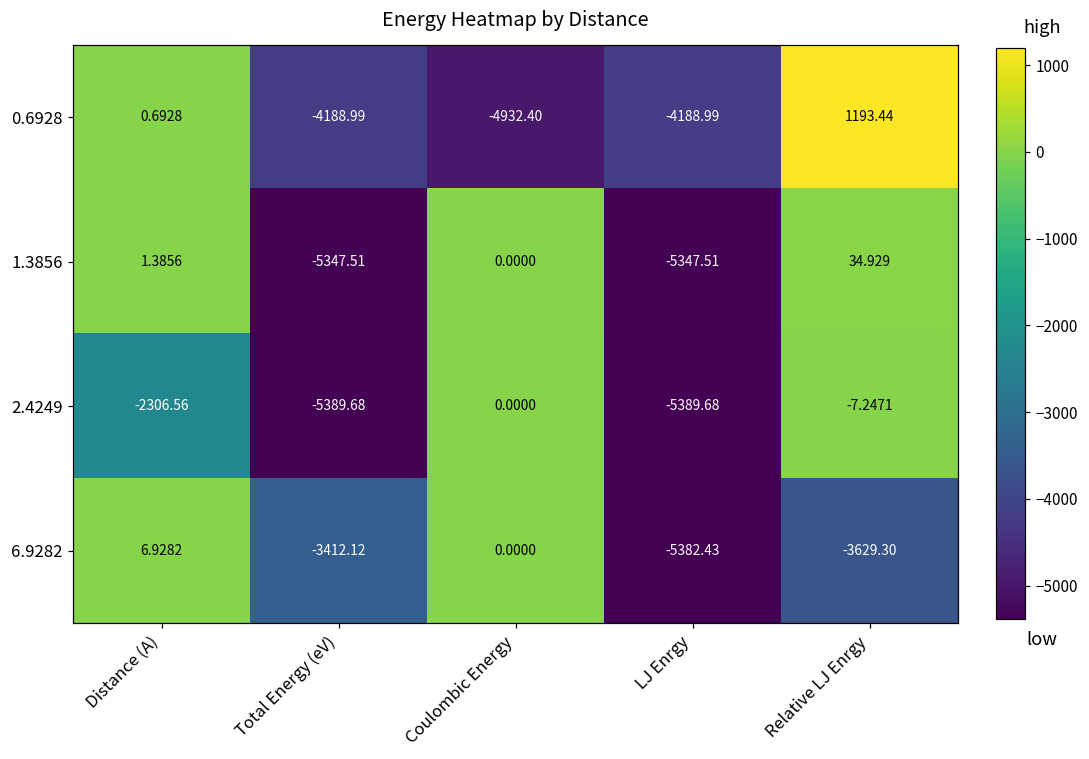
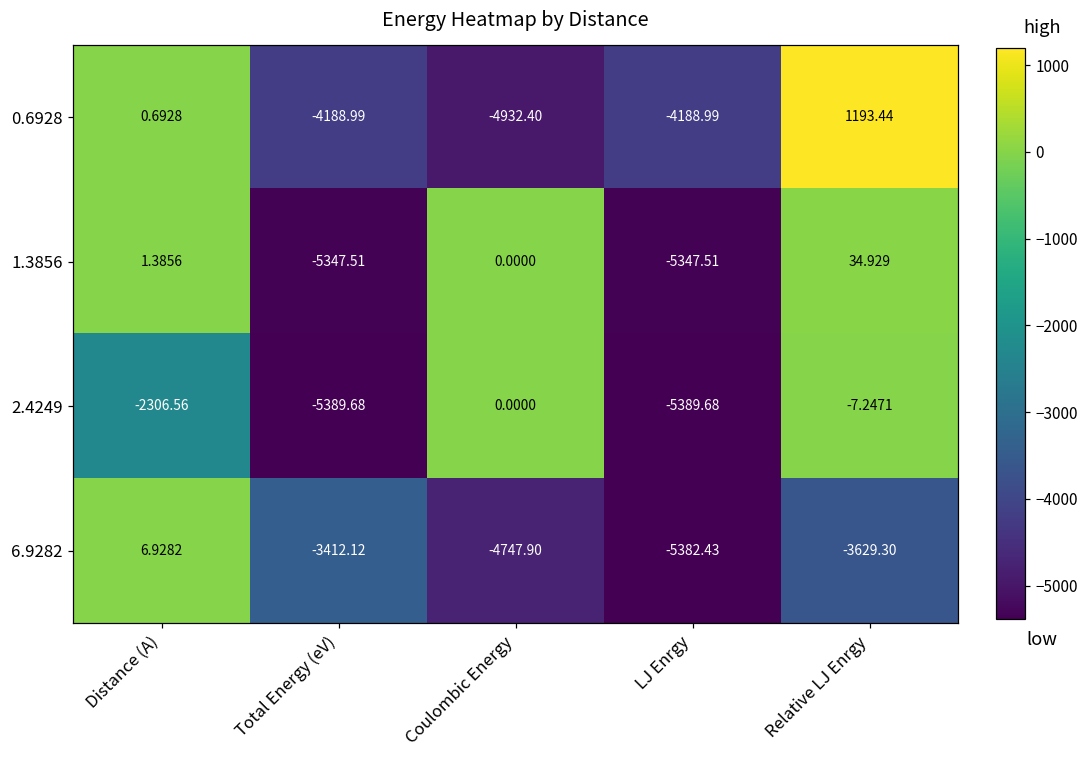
6.9282, Coulombic Energy: 0.0000 -> -4747.90
